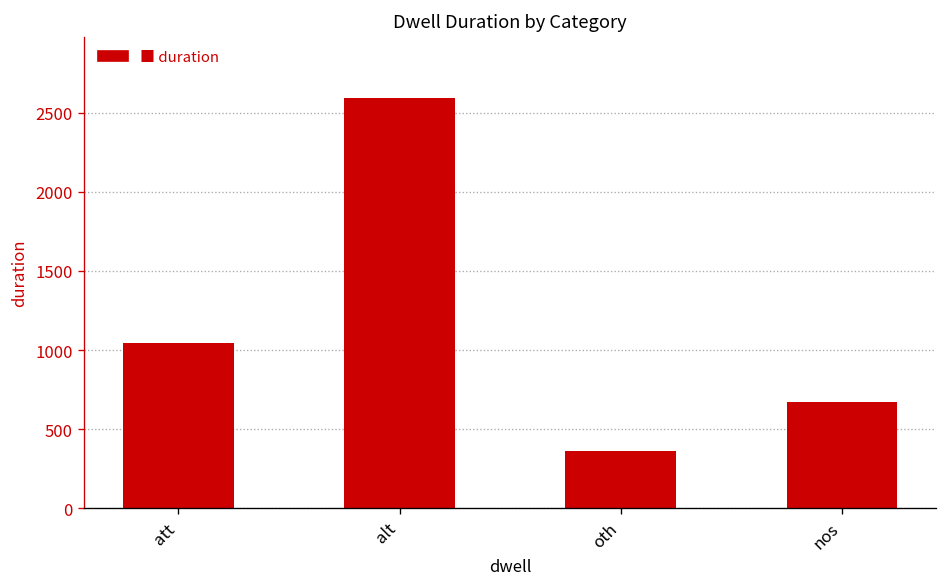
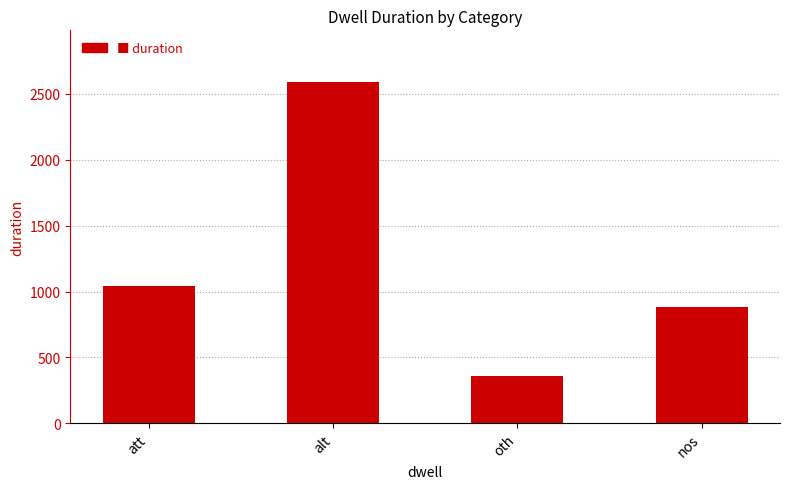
nos: 670 -> 880
